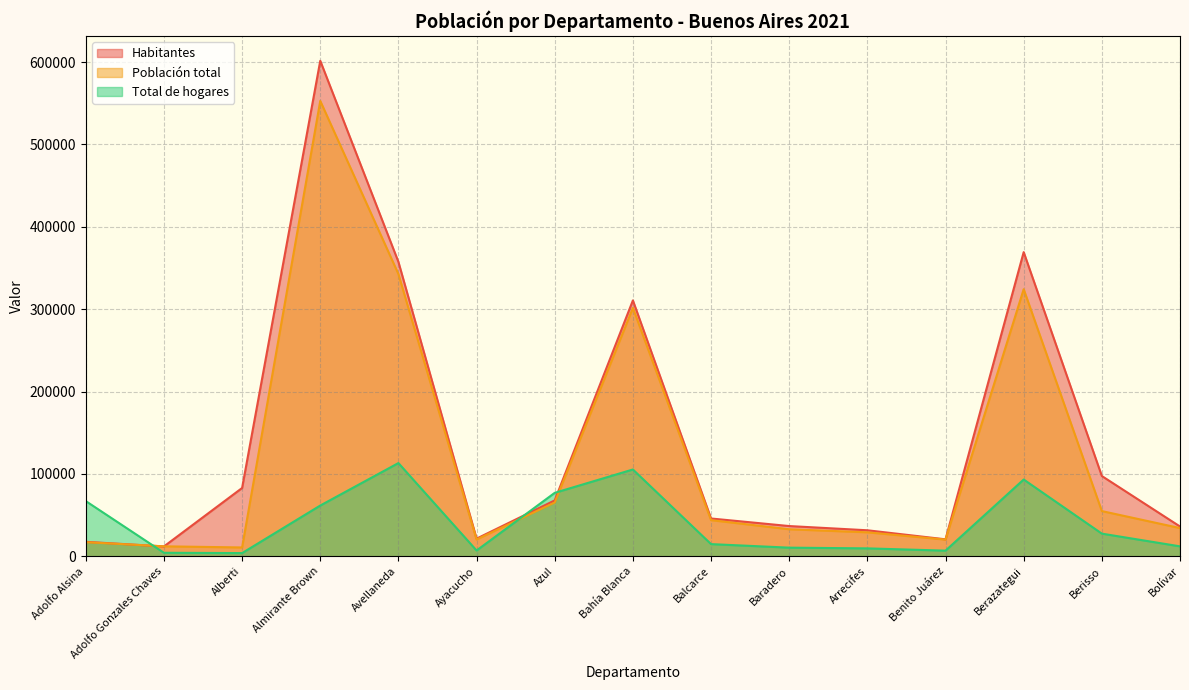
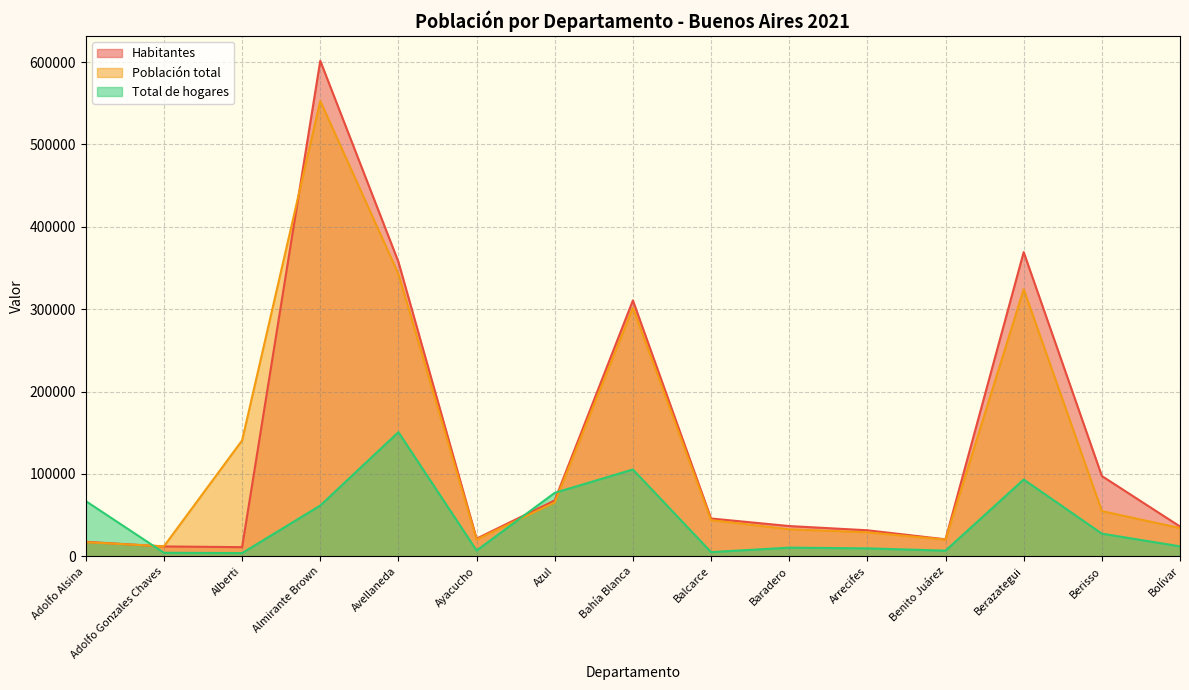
Habitantes, Alberti: 80000 -> 10000
Población total, Alberti: 10000 -> 140000
Total de hogares, Avellaneda: 110000 -> 150000
Total de hogares, Balcarce: 15000 -> 5000
